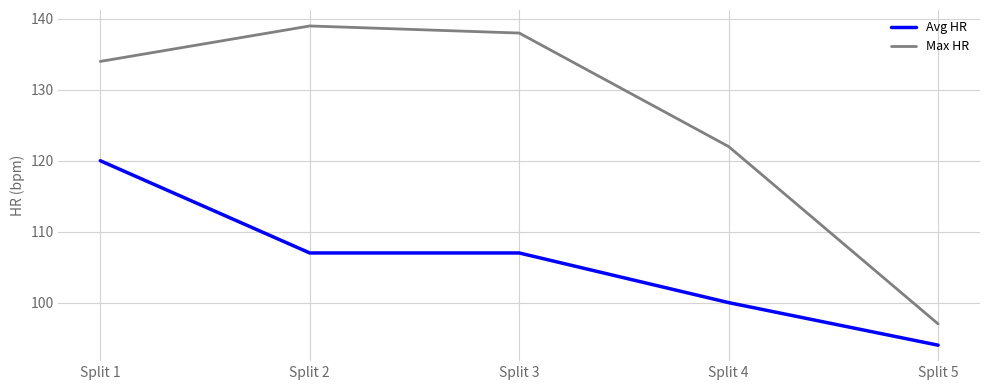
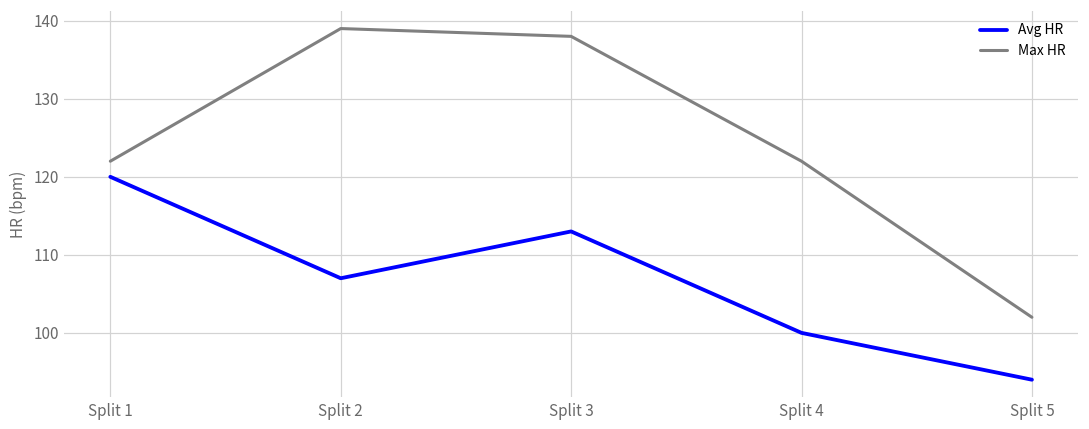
Max HR, Split 1: 134 -> 122
Avg HR, Split 3: 107 -> 113
Max HR, Split 5: 97 -> 102
